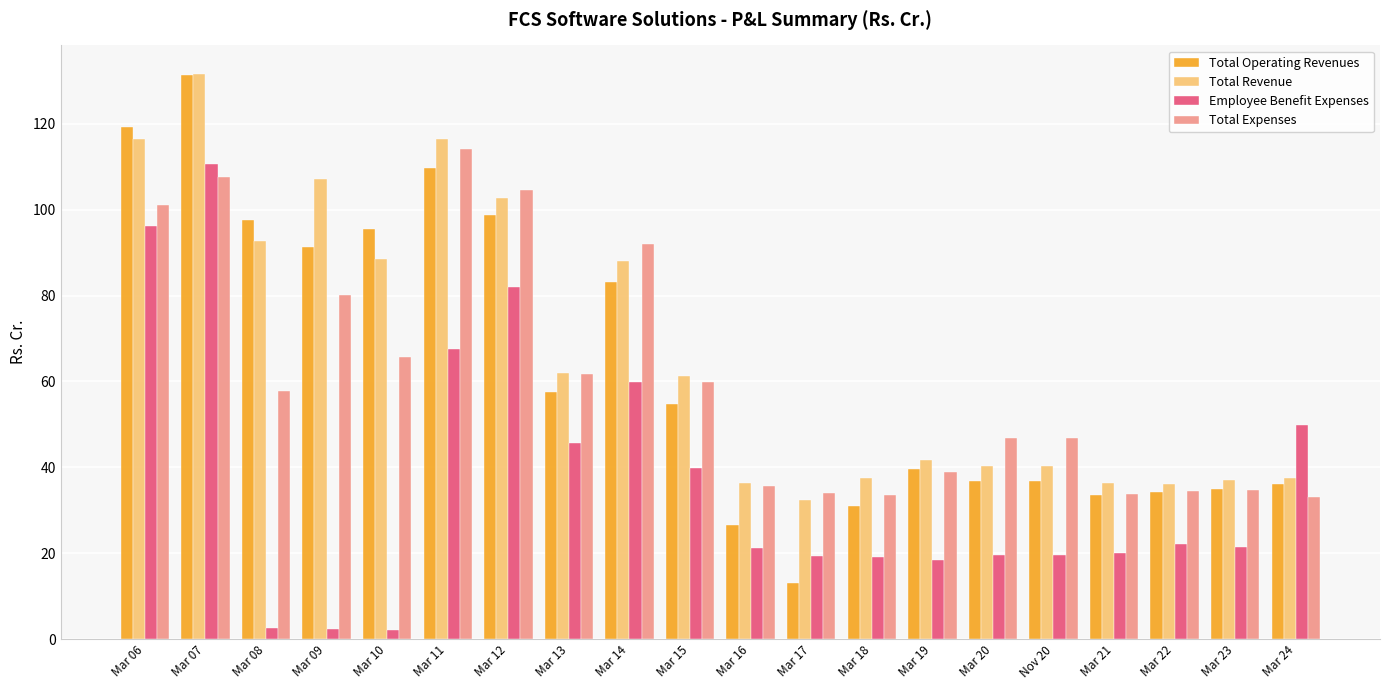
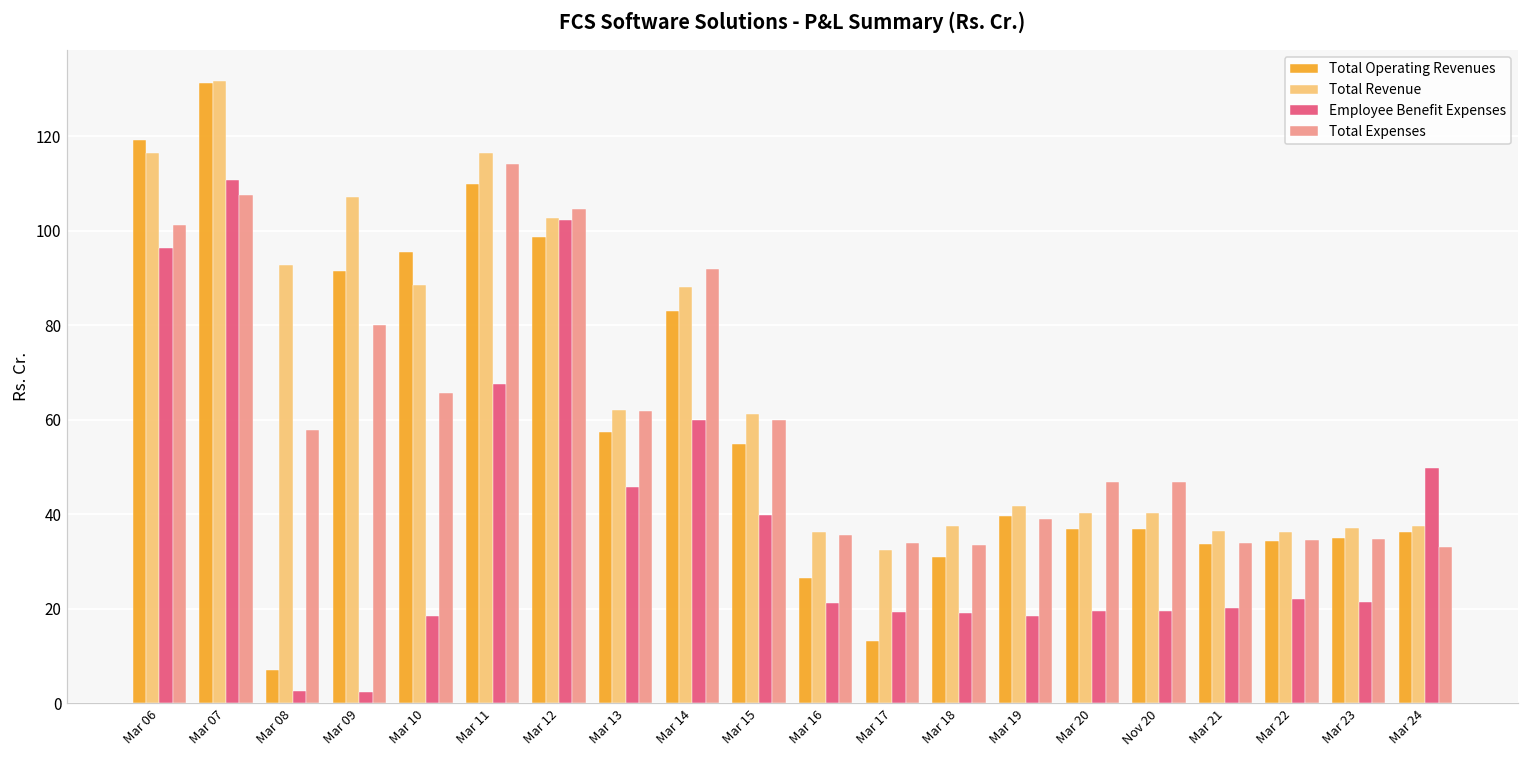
Total Operating Revenues, Mar 08: 98 -> 7
Employee Benefit Expenses, Mar 10: 2 -> 18
Employee Benefit Expenses, Mar 12: 82 -> 102
